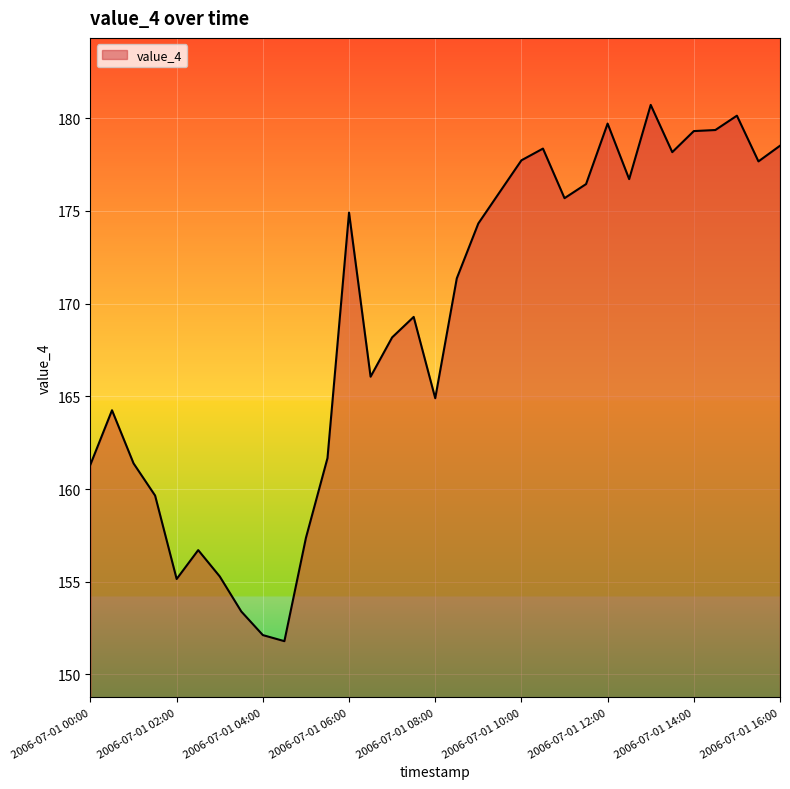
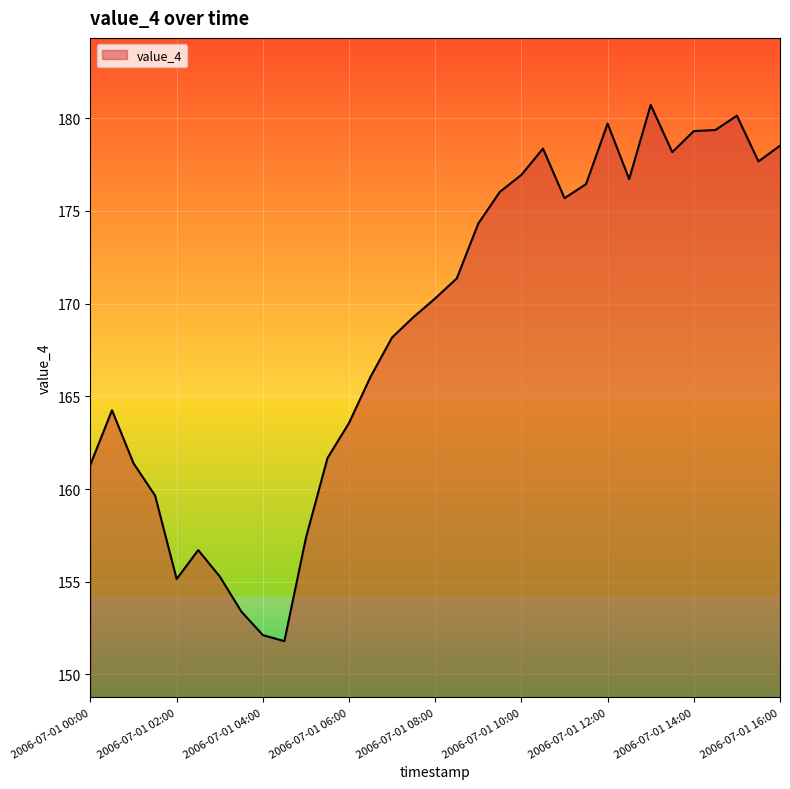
2006-07-01 06:00: 174.9 -> 163.6
2006-07-01 08:00: 164.9 -> 170.3
2006-07-01 10:00: 177.7 -> 176.9
